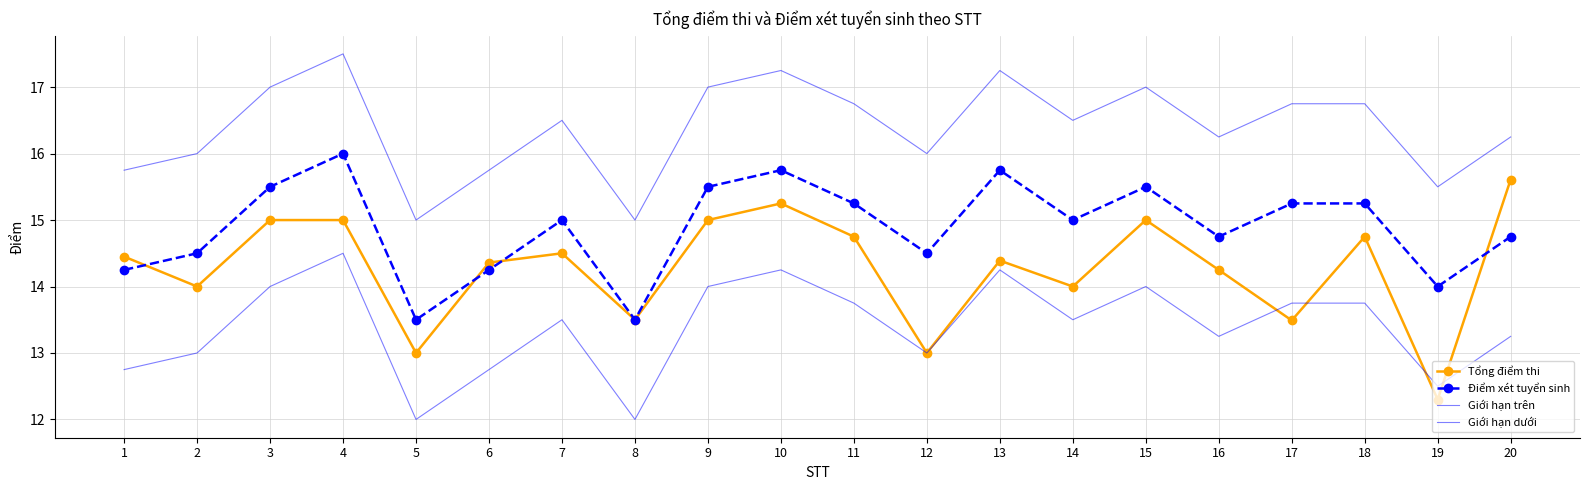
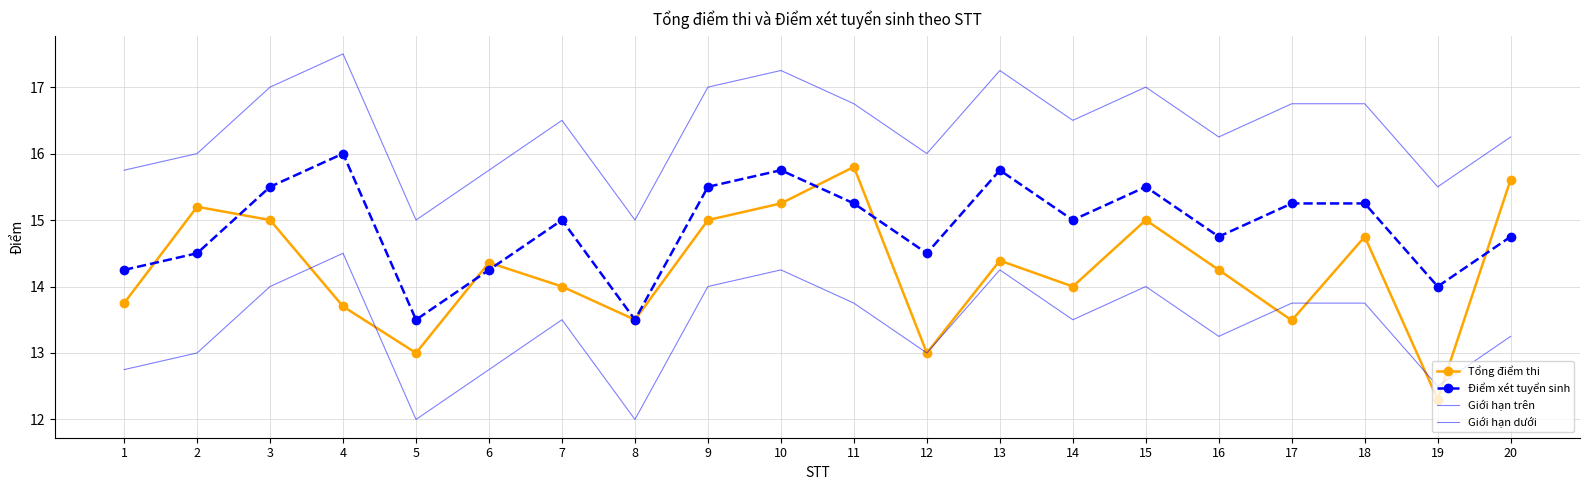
Tổng điểm thi, 1: 14.5 -> 13.8
Tổng điểm thi, 2: 14.0 -> 15.2
Tổng điểm thi, 4: 15.0 -> 13.7
Tổng điểm thi, 7: 14.5 -> 14.0
Tổng điểm thi, 11: 14.8 -> 15.8
